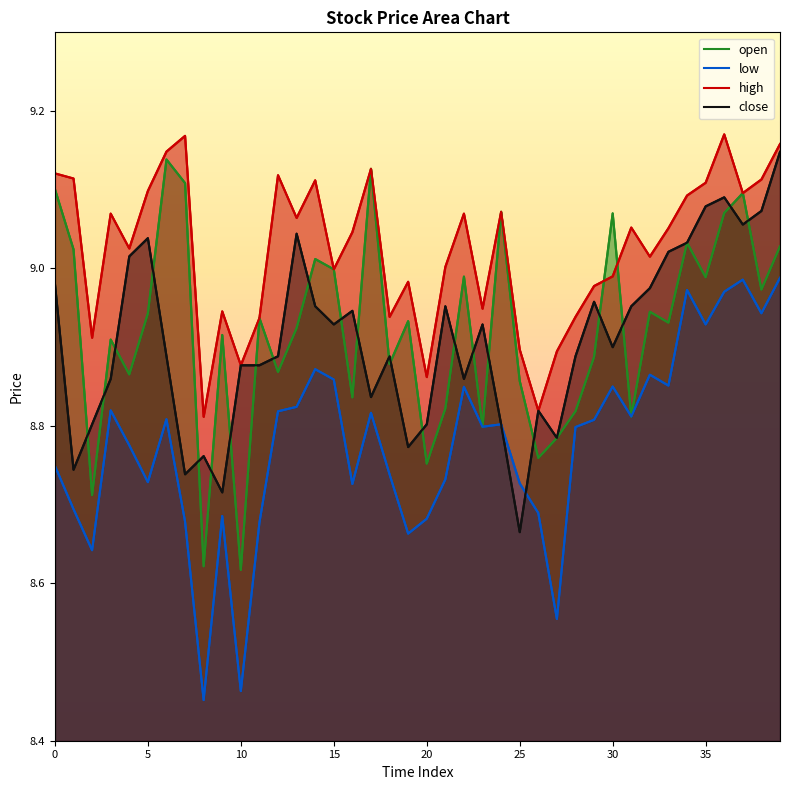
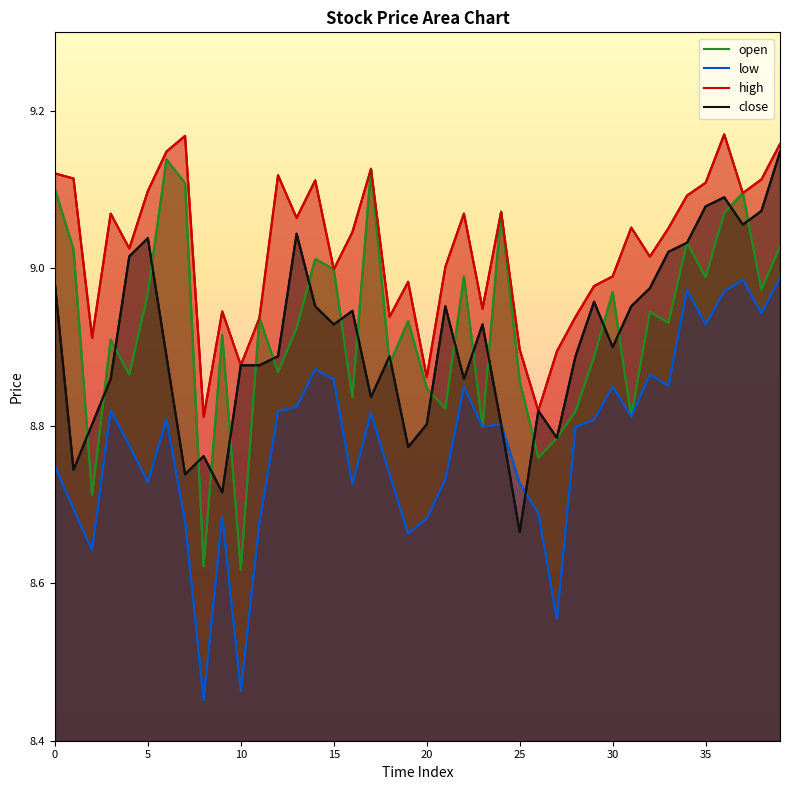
open, 5: 8.94 -> 8.97
open, 20: 8.75 -> 8.85
open, 30: 9.07 -> 8.97
